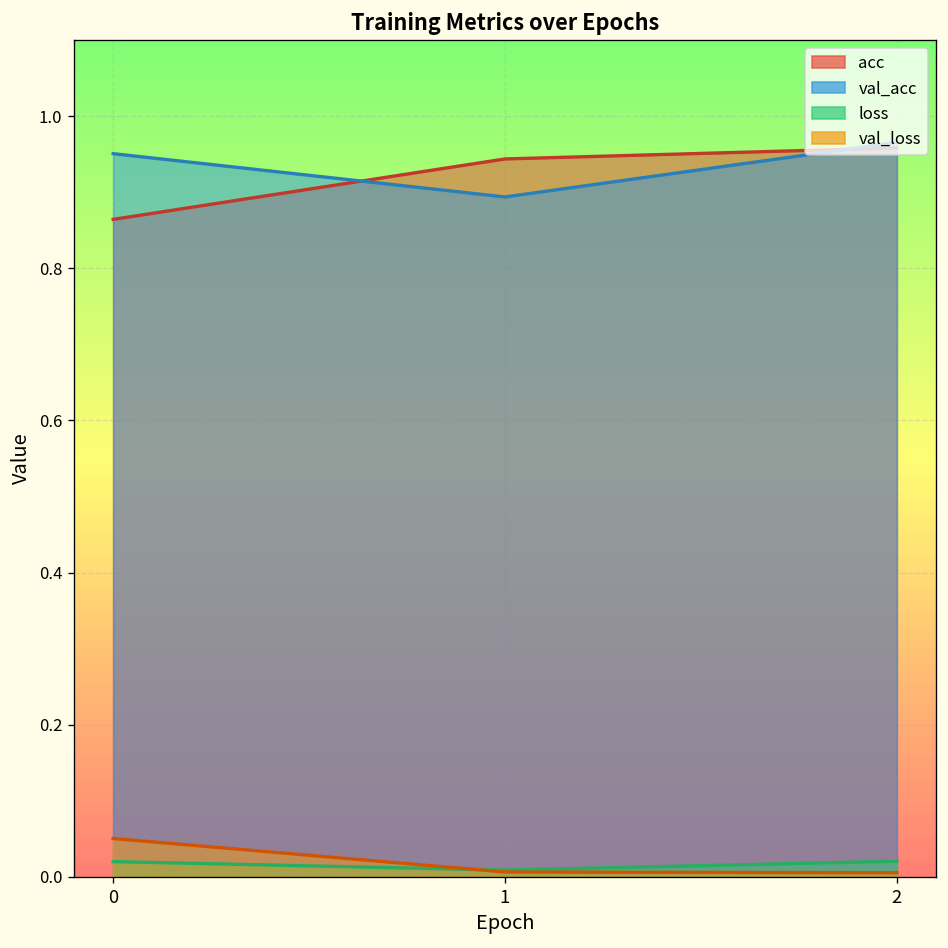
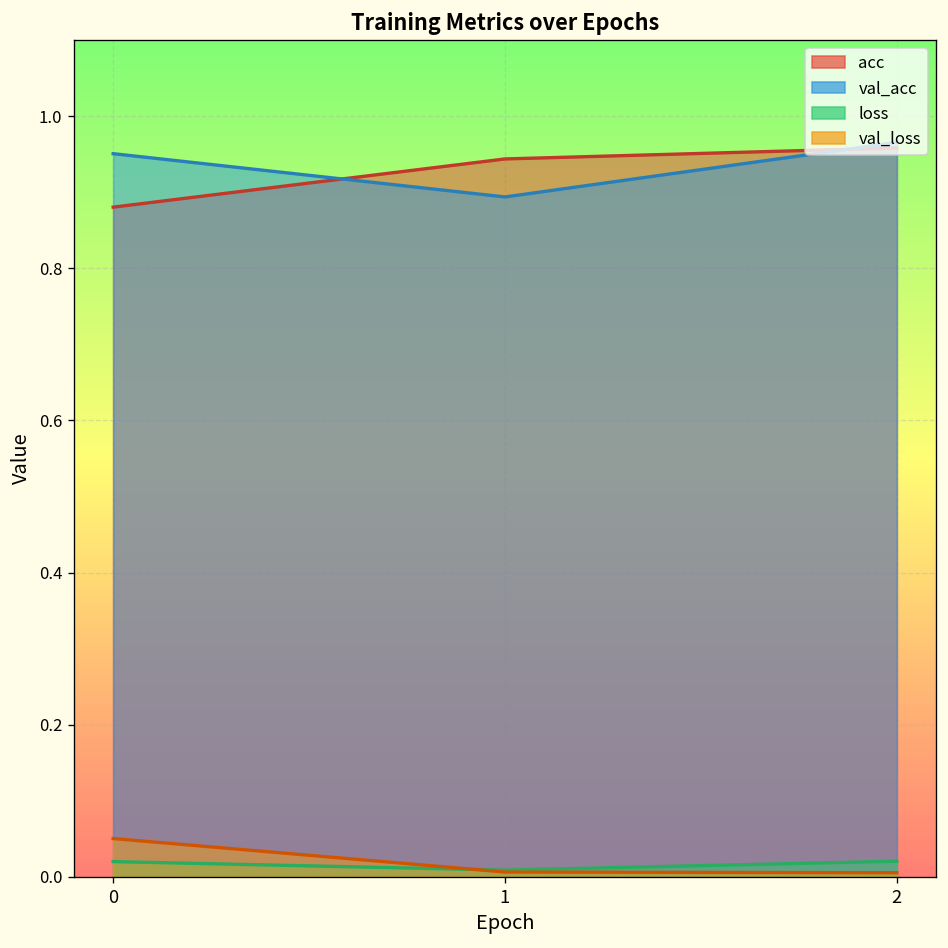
acc, 0: 0.86 -> 0.88
